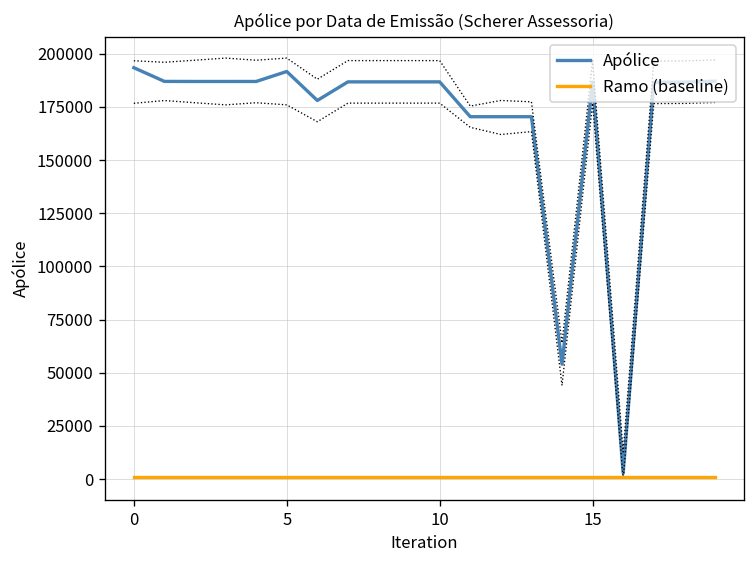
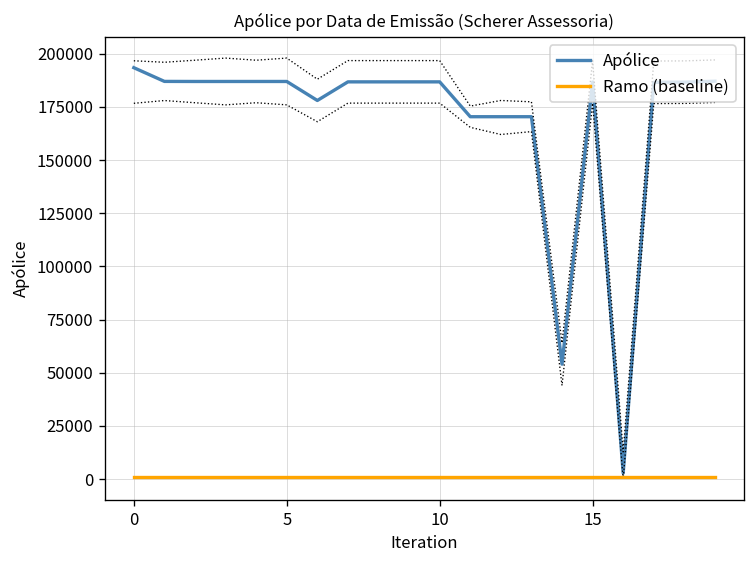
Apólice, 5: 192000 -> 187000
